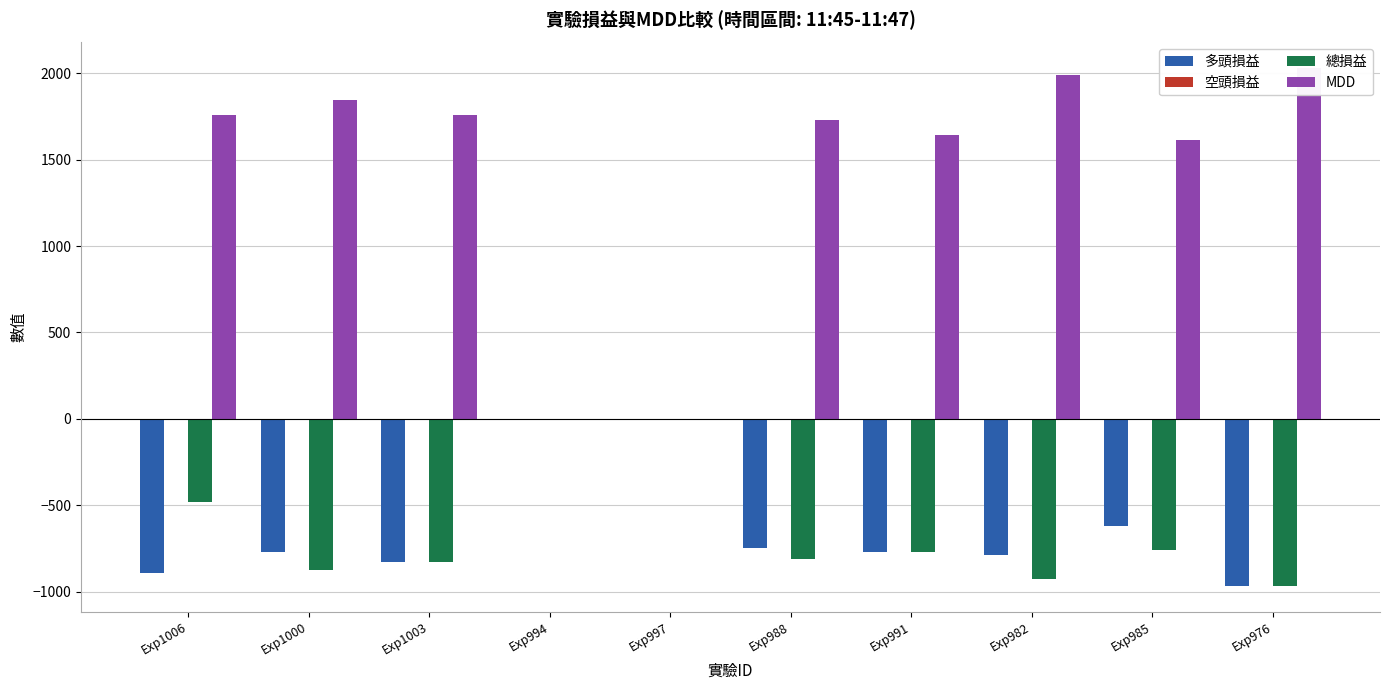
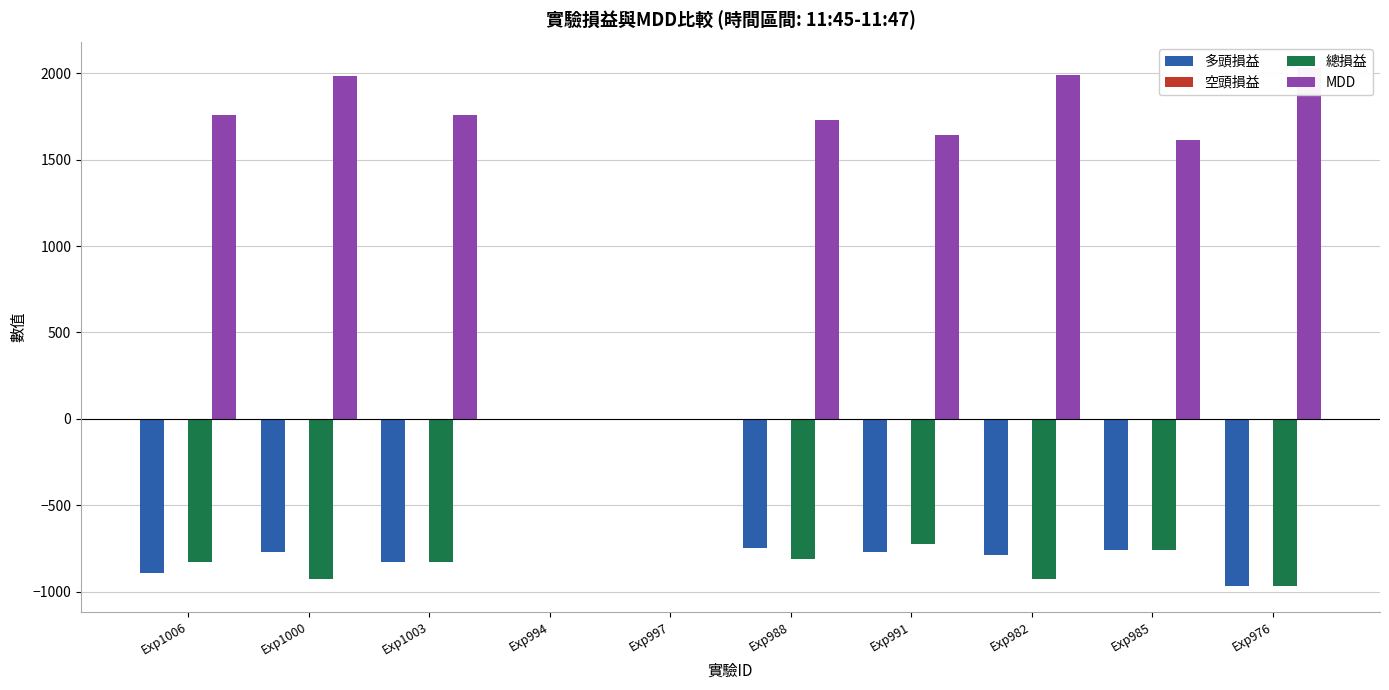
總損益, Exp1006: -480 -> -830
總損益, Exp1000: -870 -> -930
MDD, Exp1000: 1850 -> 1980
總損益, Exp991: -770 -> -720
多頭損益, Exp985: -620 -> -760
